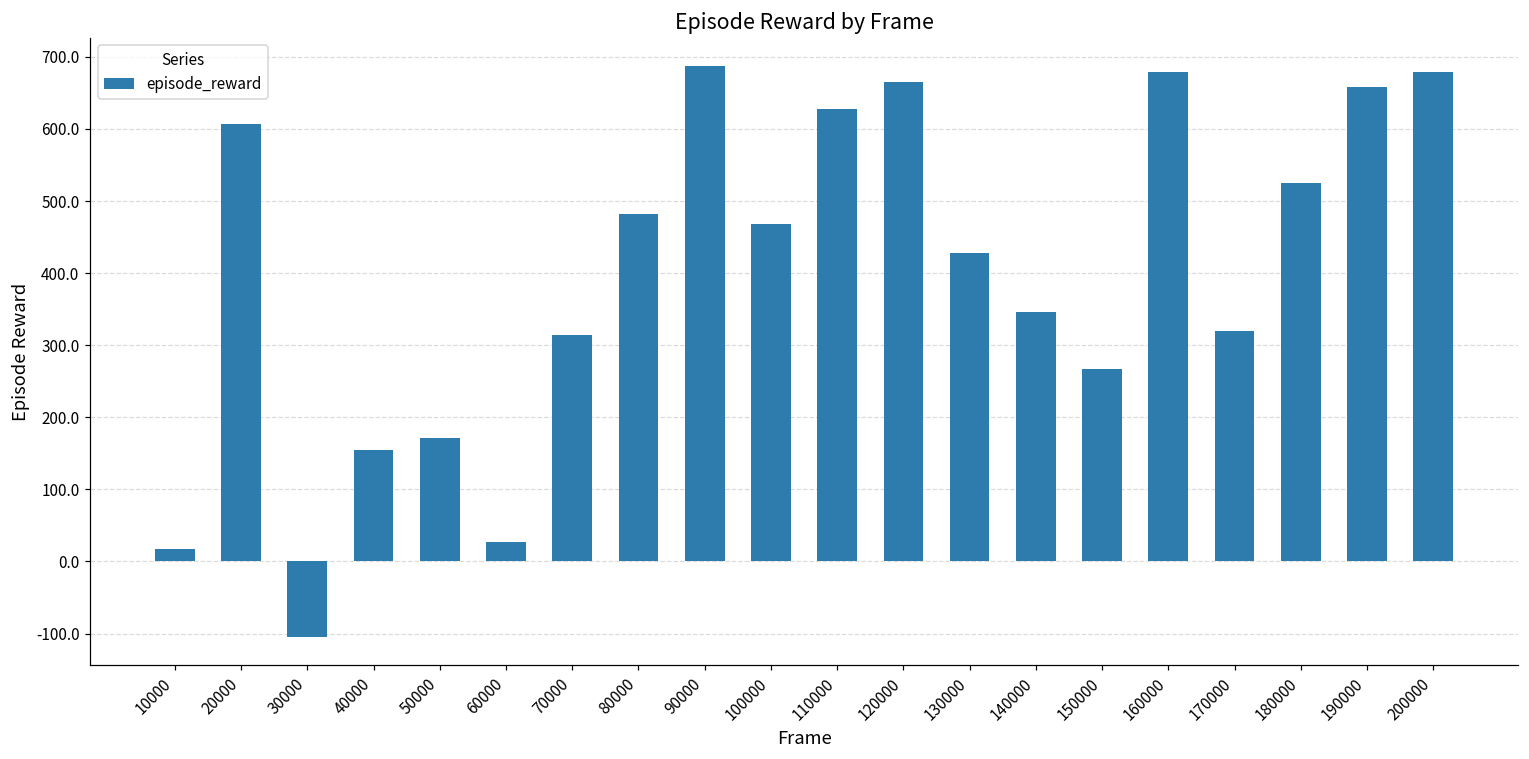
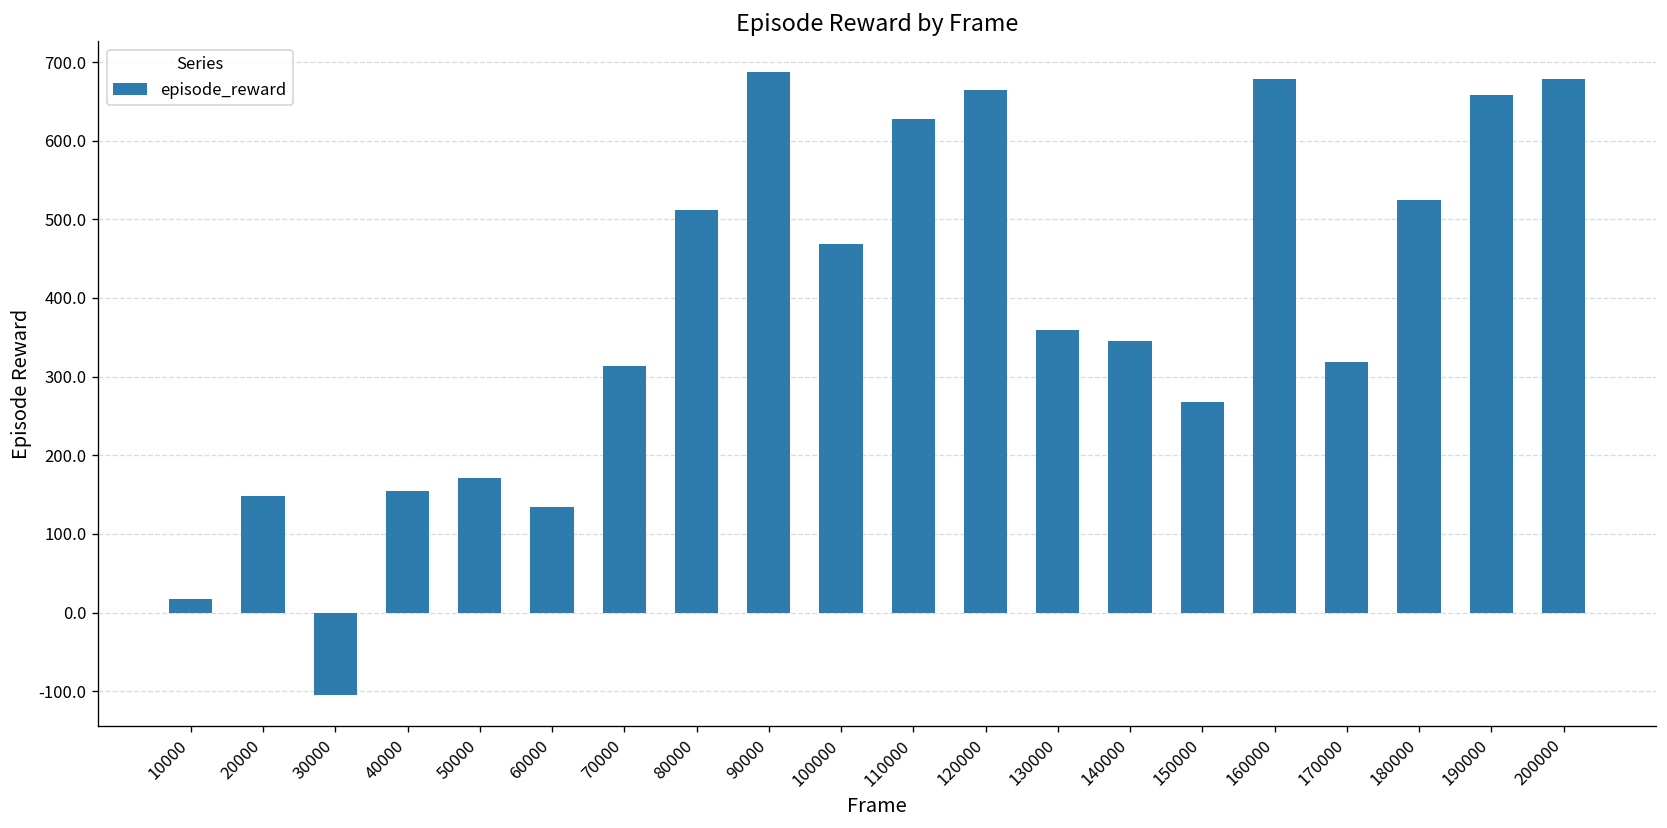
20000: 610 -> 150
60000: 30 -> 130
80000: 480 -> 510
130000: 430 -> 360
